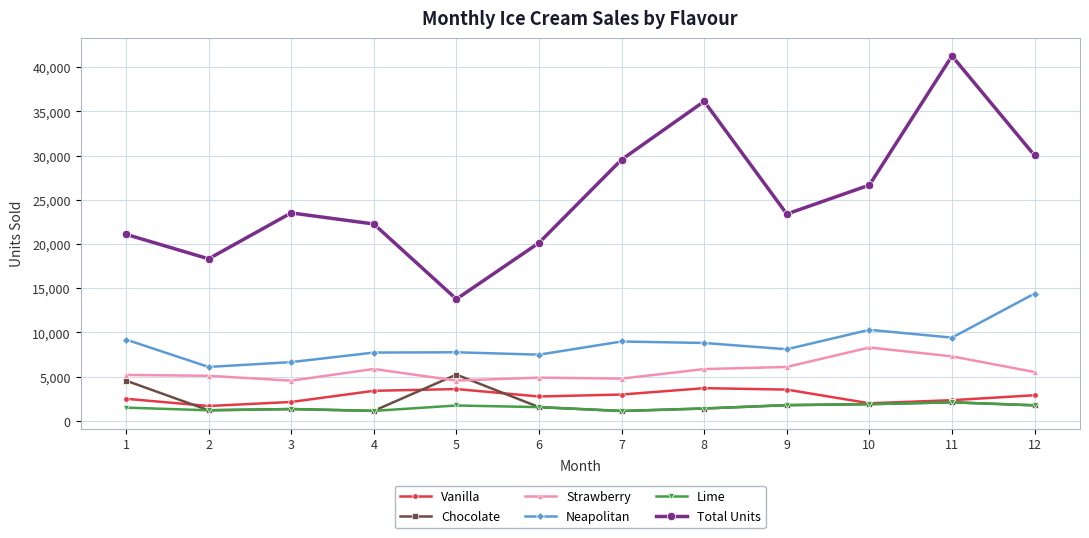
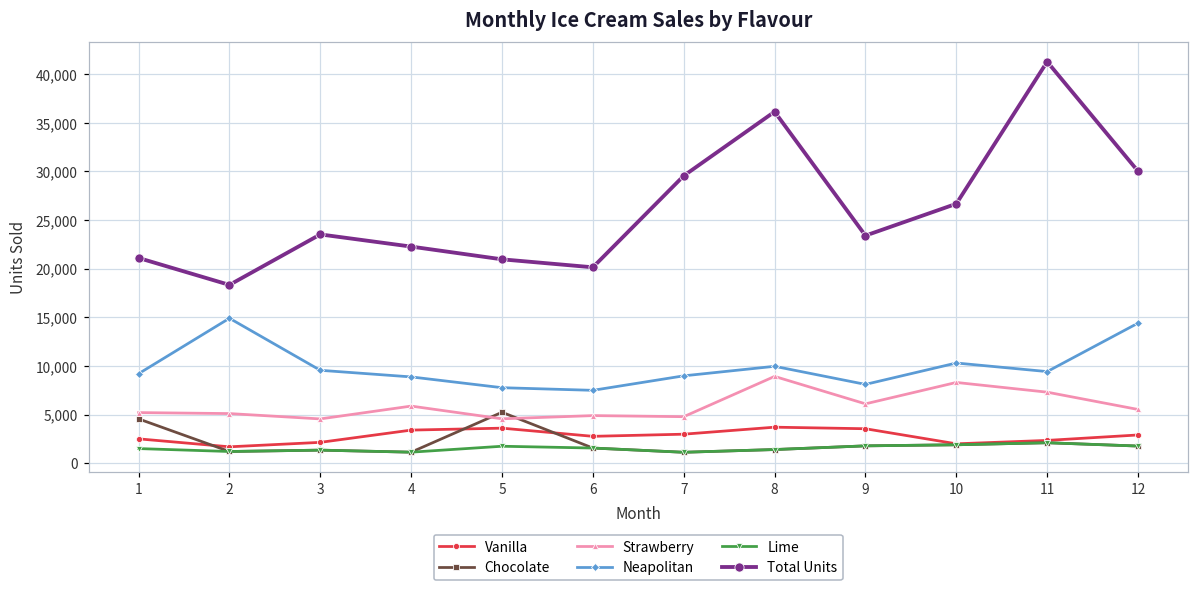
Neapolitan, 2: 6,000 -> 15,000
Neapolitan, 3: 7,000 -> 10,000
Neapolitan, 4: 8,000 -> 9,000
Total Units, 5: 14,000 -> 21,000
Strawberry, 8: 6,000 -> 9,000
Neapolitan, 8: 9,000 -> 10,000
